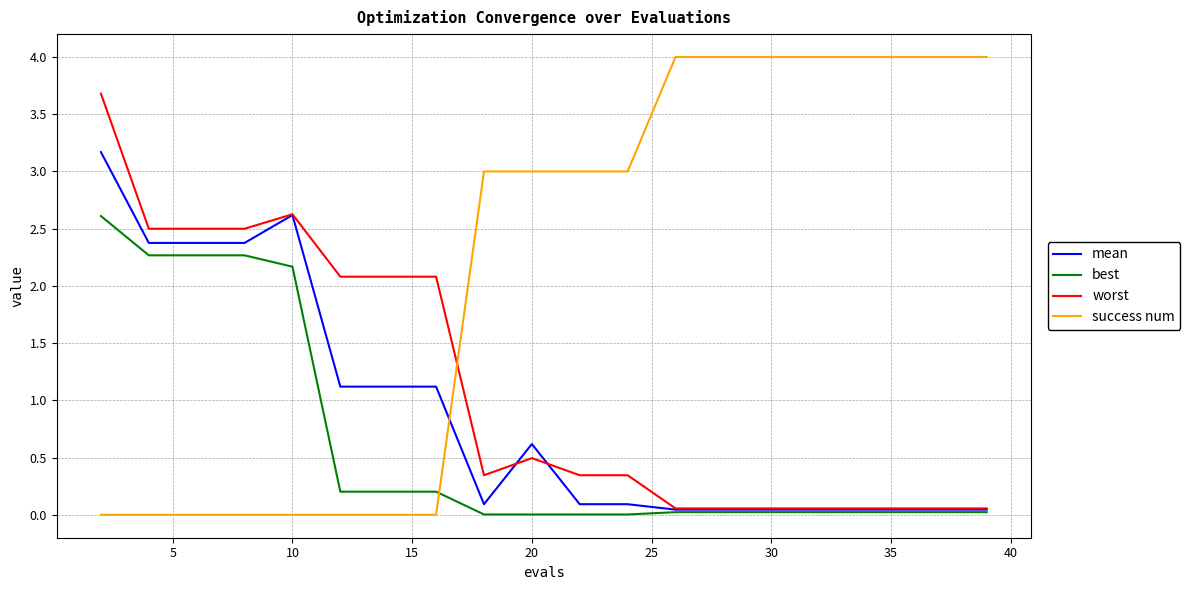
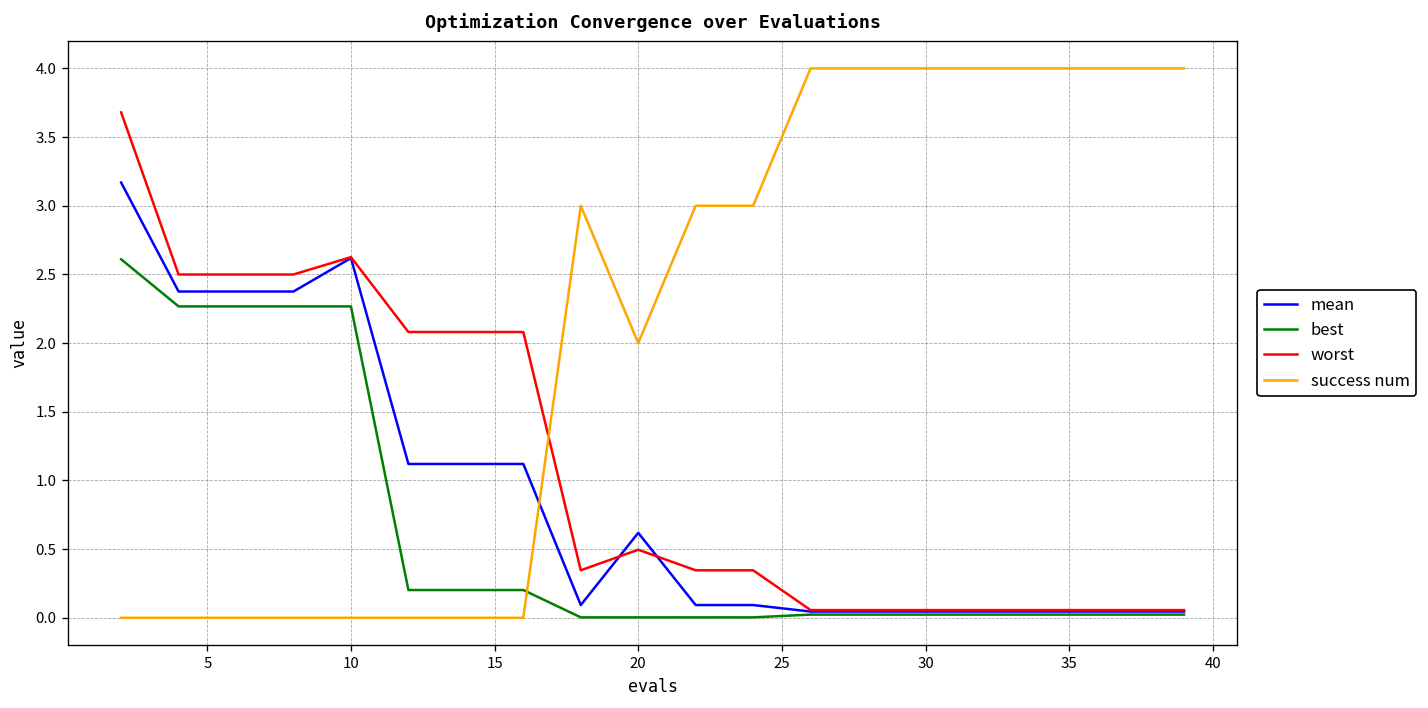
best, 10: 2.17 -> 2.27
success num, 20: 3 -> 2
